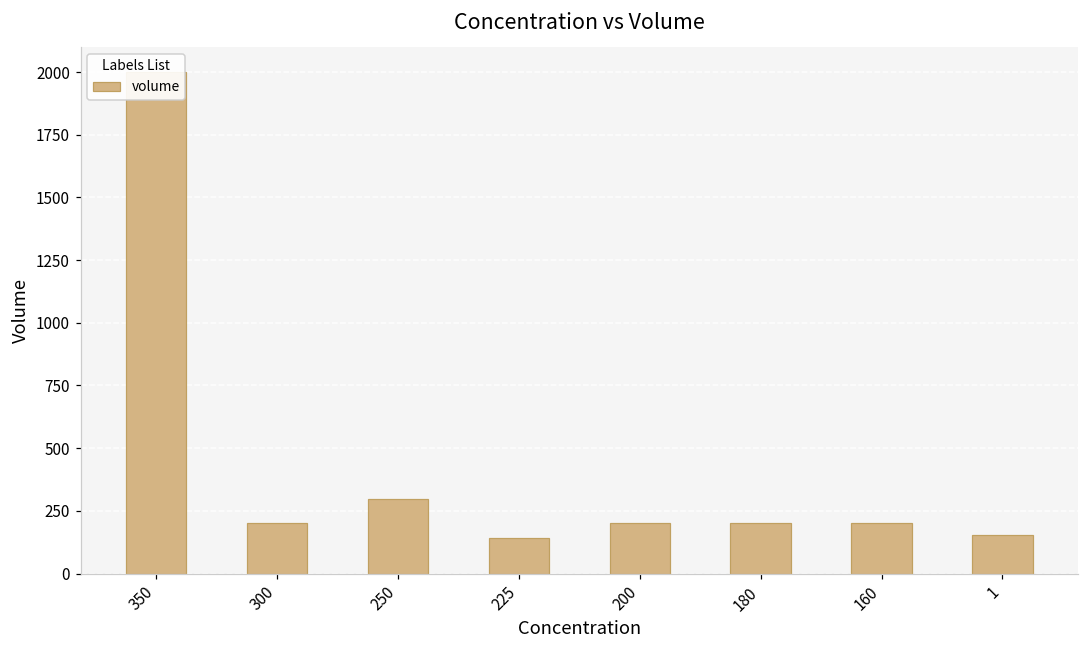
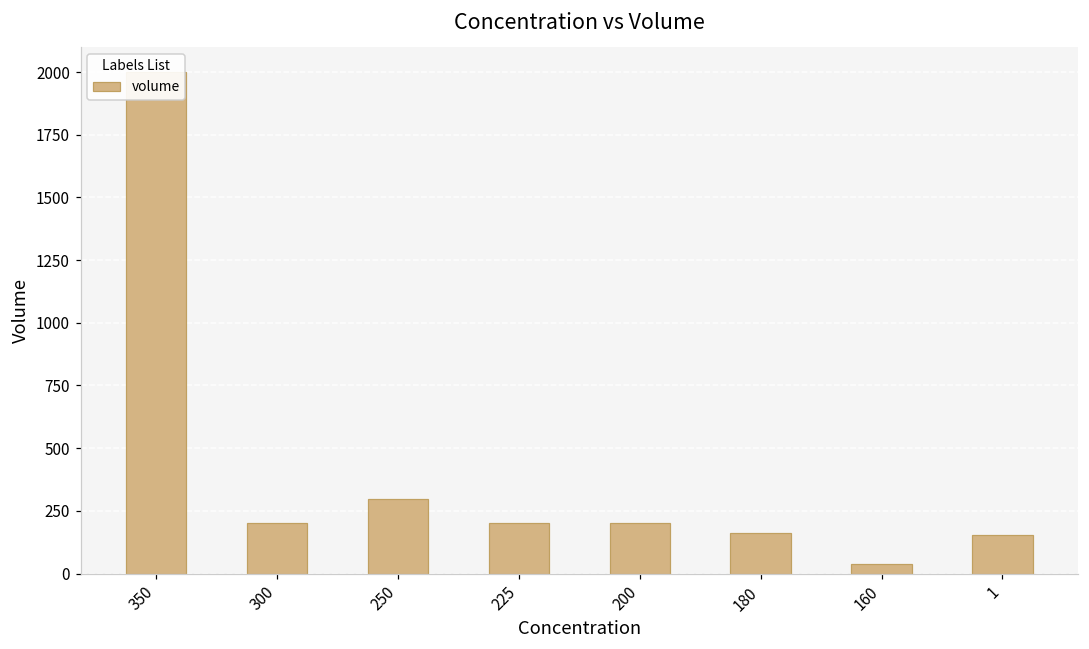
225: 140 -> 200
180: 200 -> 160
160: 200 -> 40
